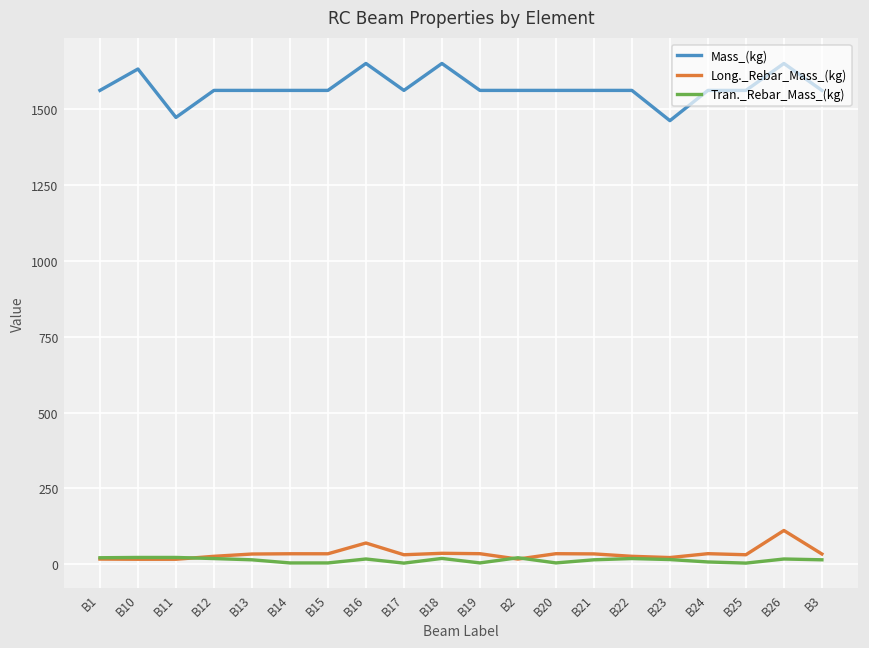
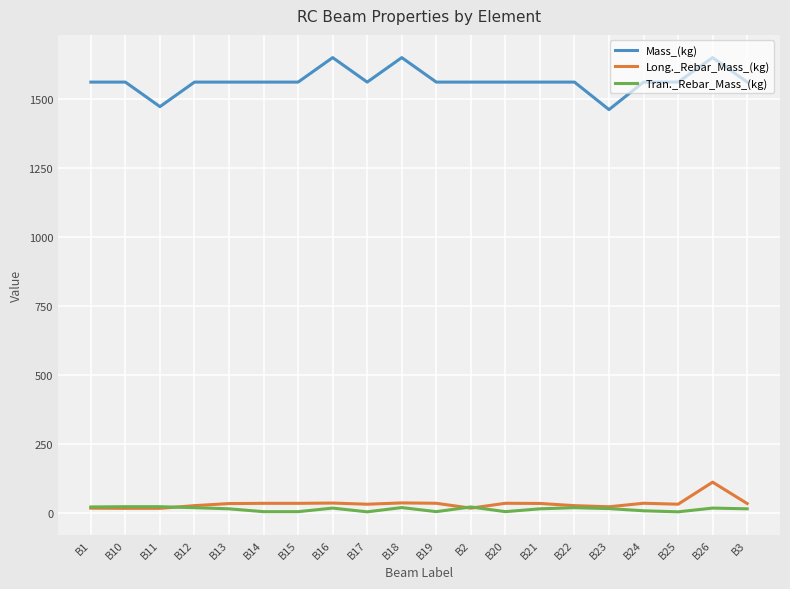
Mass_(kg), B10: 1630 -> 1560
Long._Rebar_Mass_(kg), B16: 70 -> 40
